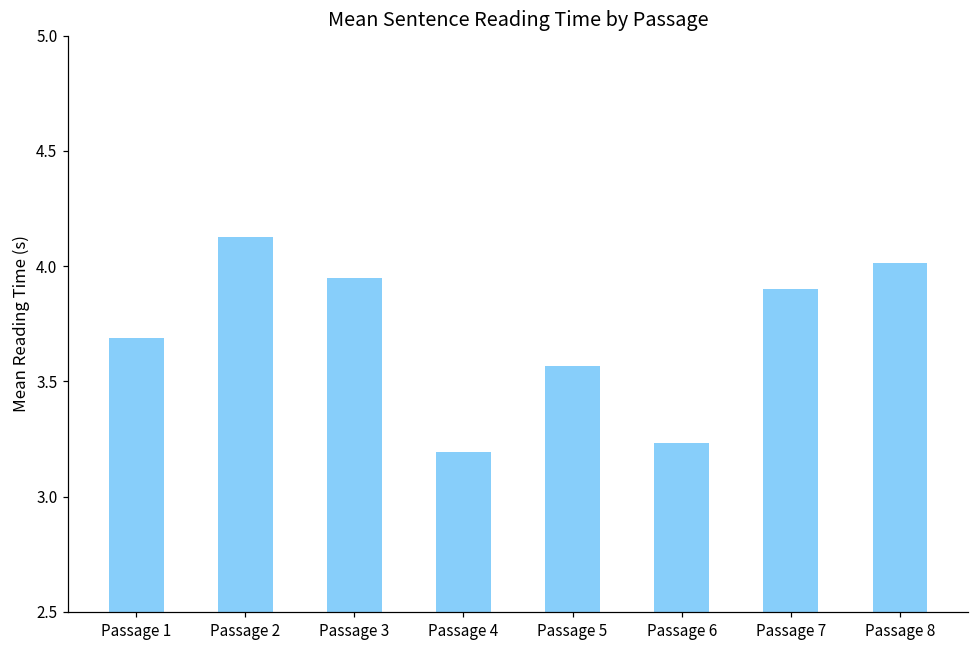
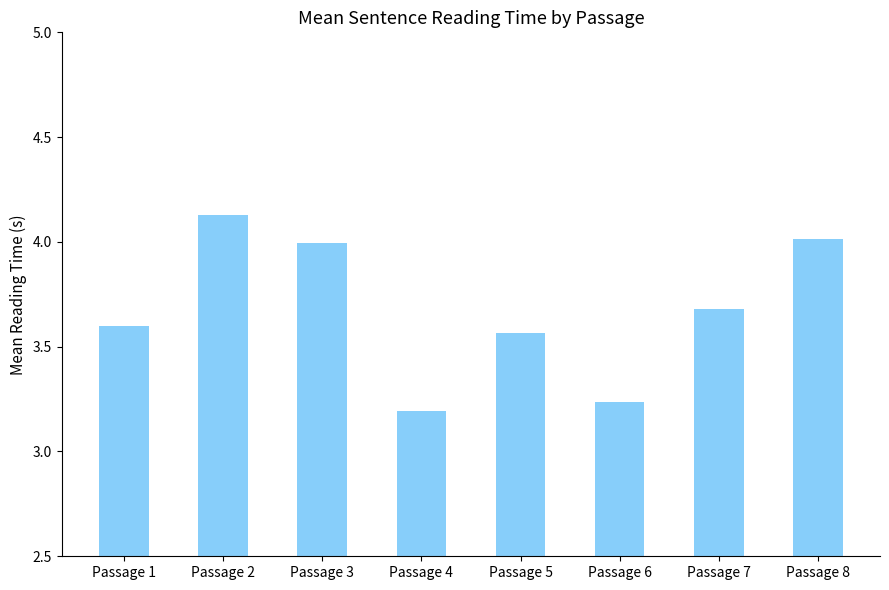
Passage 1: 3.69 -> 3.60
Passage 3: 3.95 -> 3.99
Passage 7: 3.90 -> 3.68
